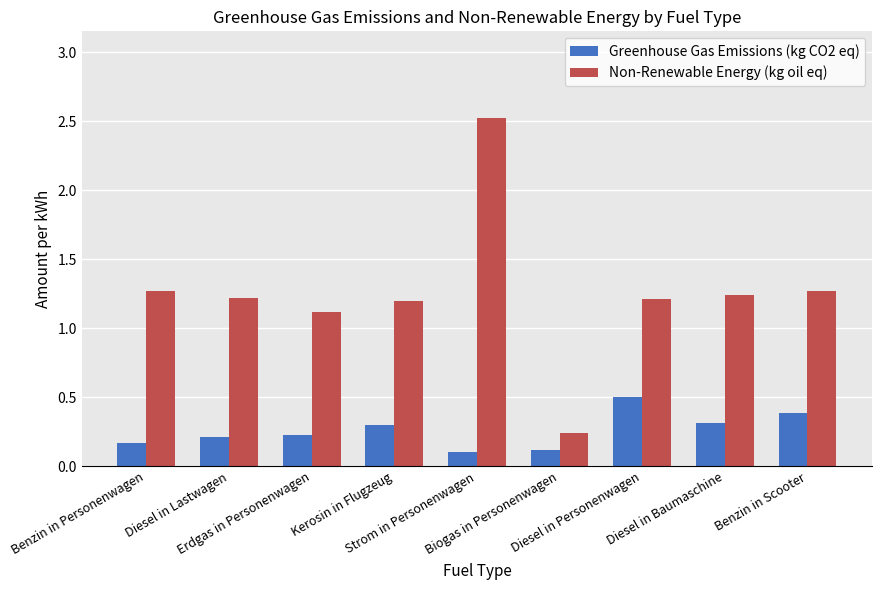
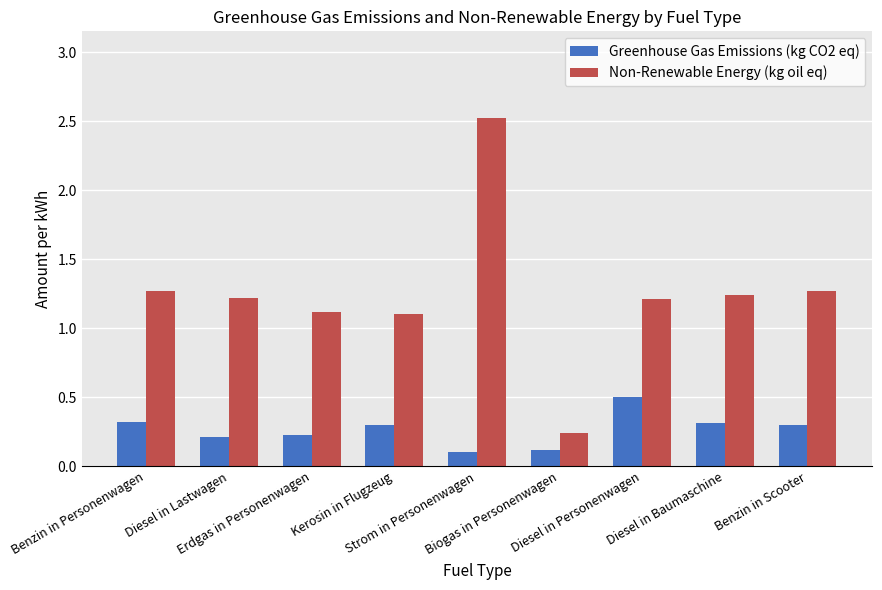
Greenhouse Gas Emissions (kg CO2 eq), Benzin in Personenwagen: 0.17 -> 0.32
Non-Renewable Energy (kg oil eq), Kerosin in Flugzeug: 1.2 -> 1.1
Greenhouse Gas Emissions (kg CO2 eq), Benzin in Scooter: 0.38 -> 0.30
